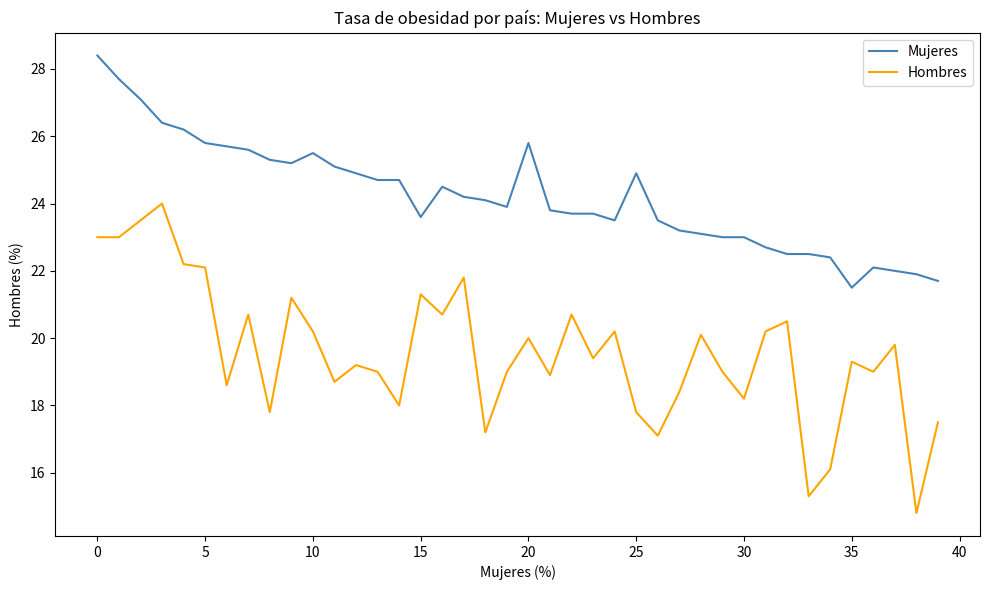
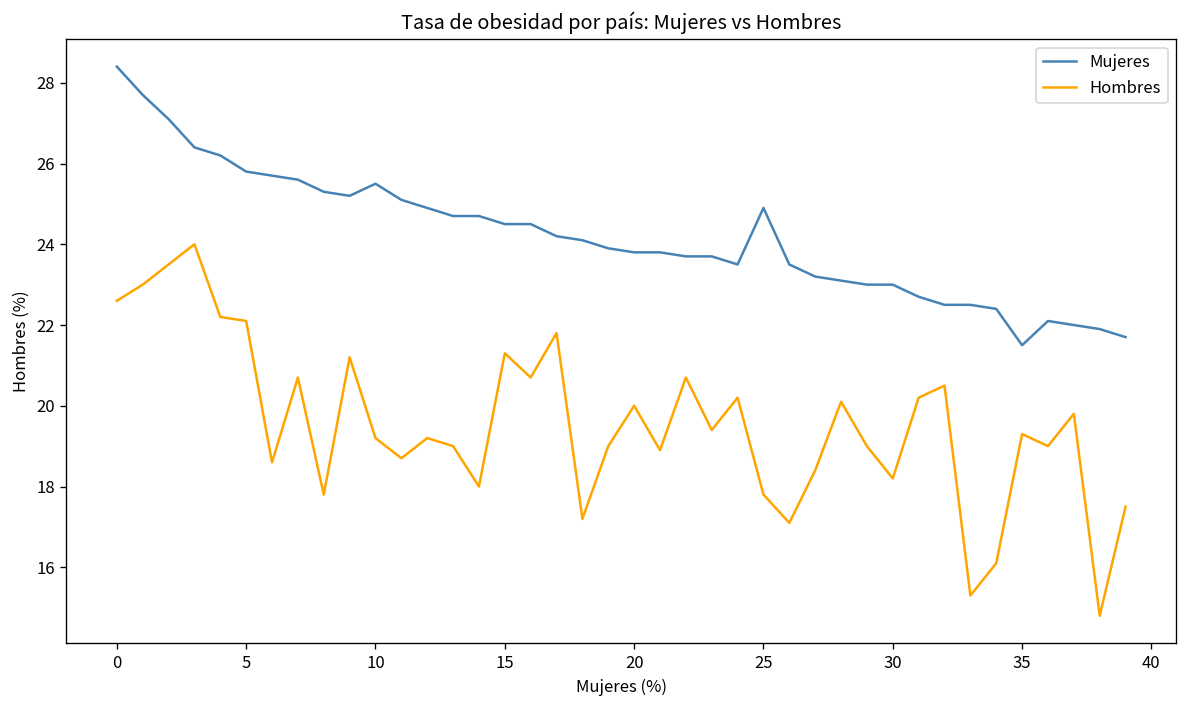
Hombres, 0: 23.0 -> 22.6
Hombres, 10: 20.2 -> 19.2
Mujeres, 15: 23.6 -> 24.5
Mujeres, 20: 25.8 -> 23.8
